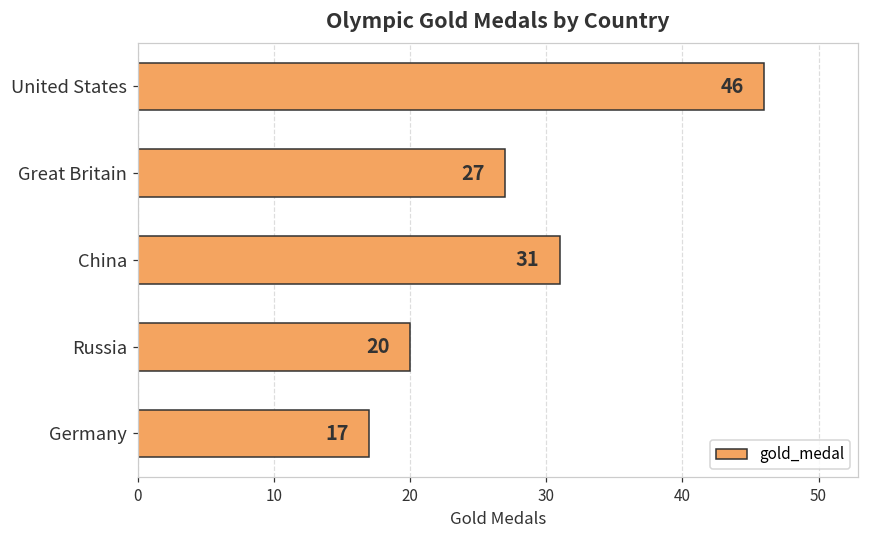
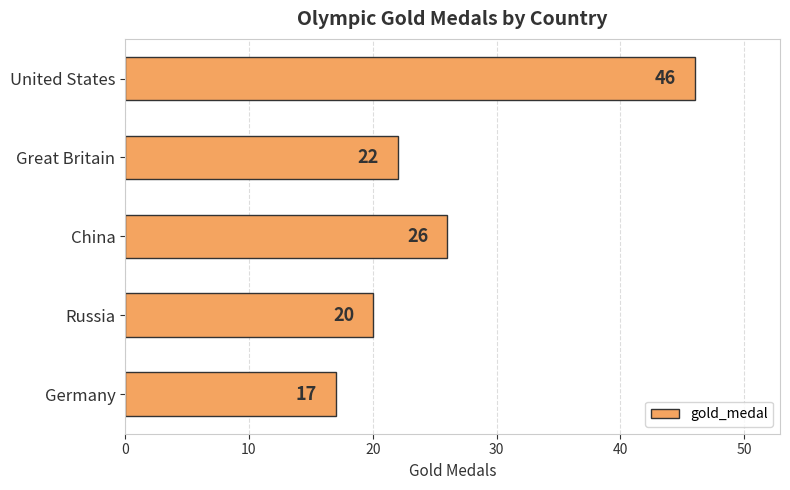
Great Britain: 27 -> 22
China: 31 -> 26
